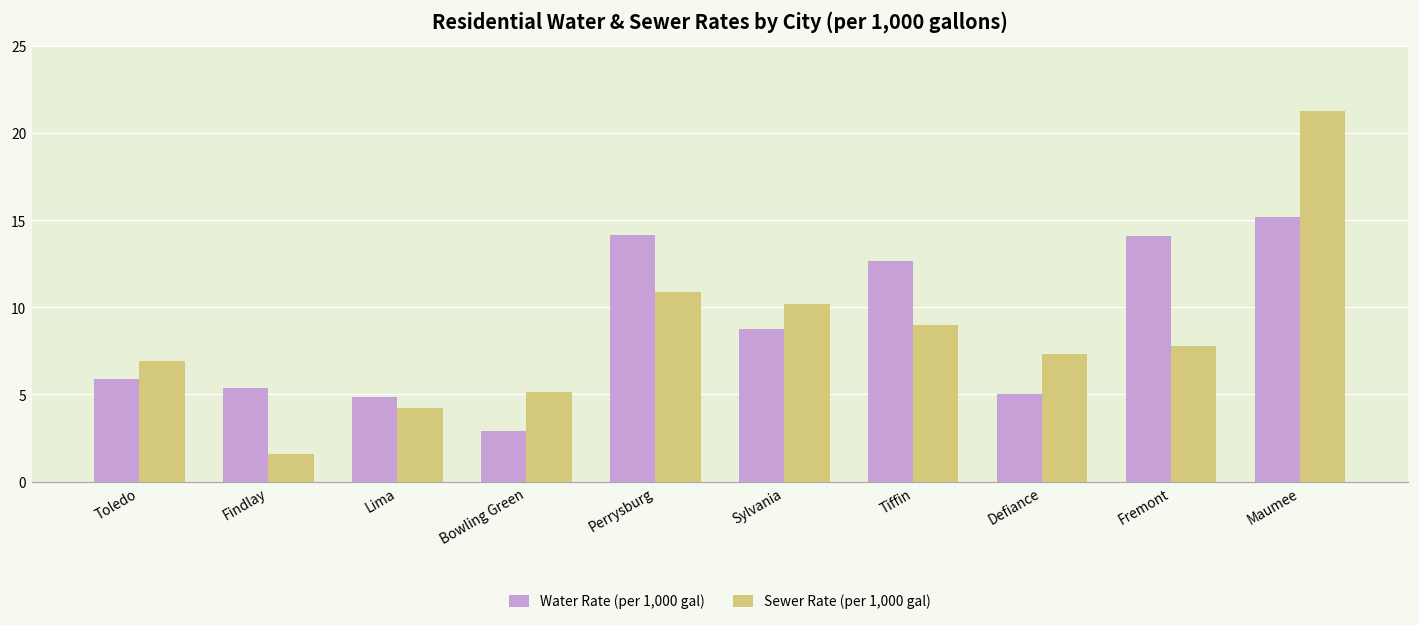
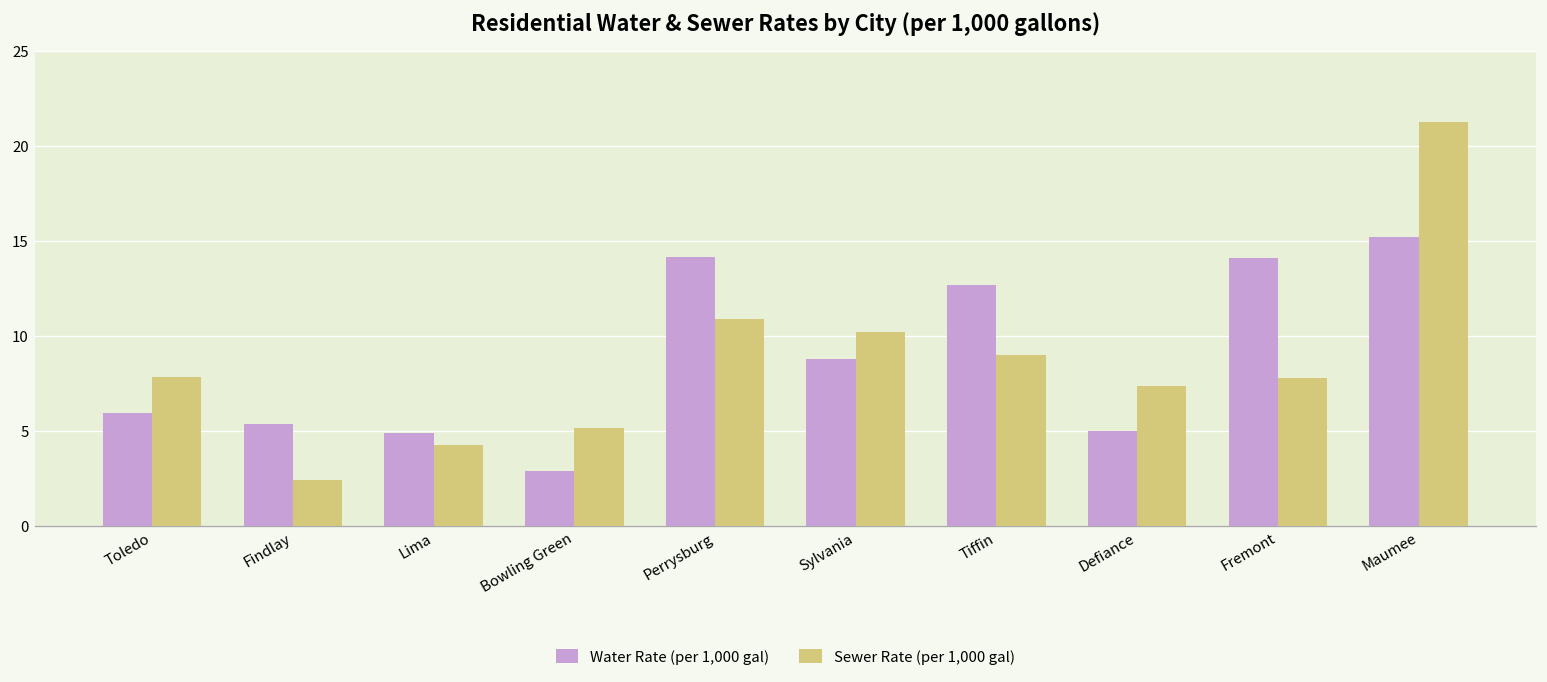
Sewer Rate (per 1,000 gal), Toledo: 7.0 -> 7.8
Sewer Rate (per 1,000 gal), Findlay: 1.6 -> 2.4
